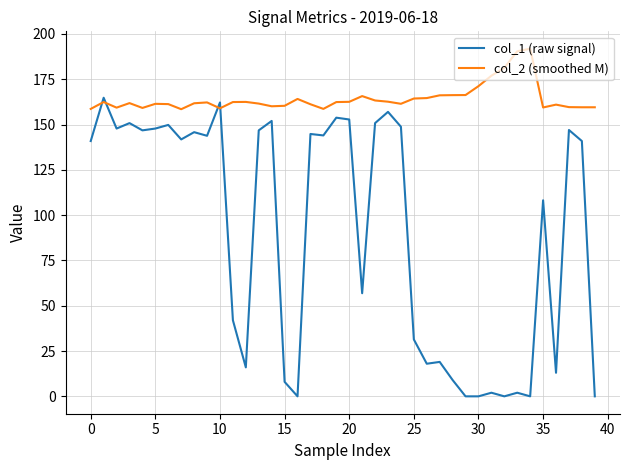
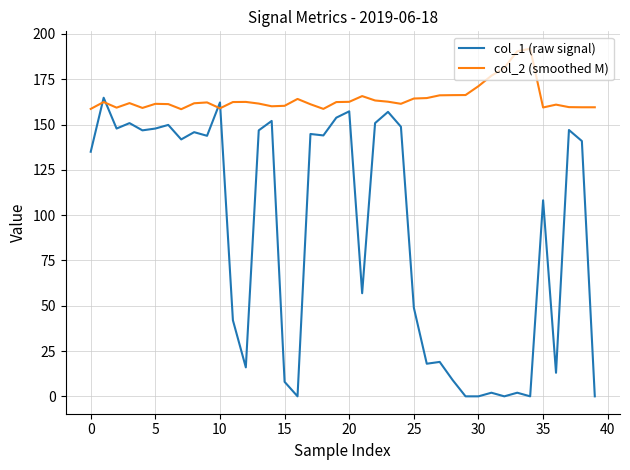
col_1 (raw signal), 0: 141 -> 135
col_1 (raw signal), 20: 153 -> 157
col_1 (raw signal), 25: 31 -> 49
